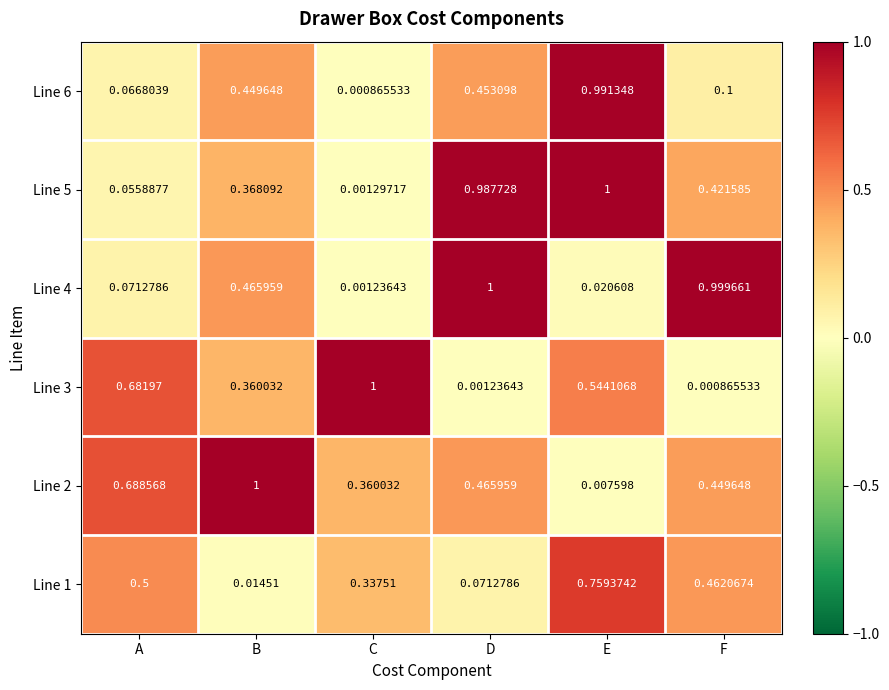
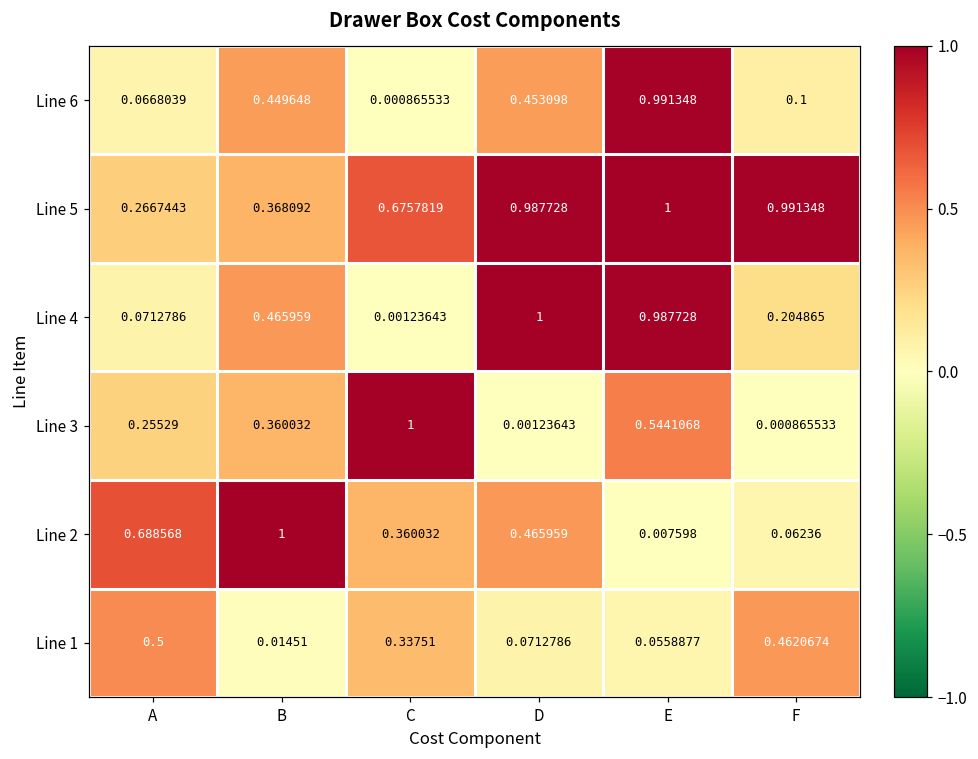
Line 5, A: 0.0558877 -> 0.2667443
Line 5, C: 0.00129717 -> 0.6757819
Line 5, F: 0.421585 -> 0.991348
Line 4, E: 0.020608 -> 0.987728
Line 4, F: 0.999661 -> 0.204865
Line 3, A: 0.68197 -> 0.25529
Line 2, F: 0.449648 -> 0.06236
Line 1, E: 0.7593742 -> 0.0558877
